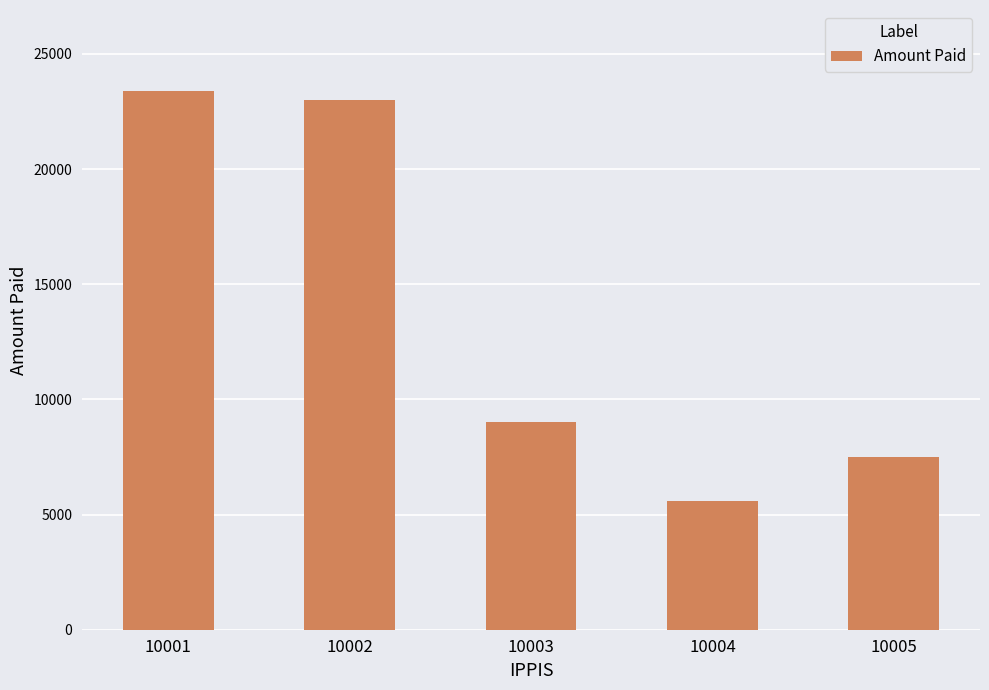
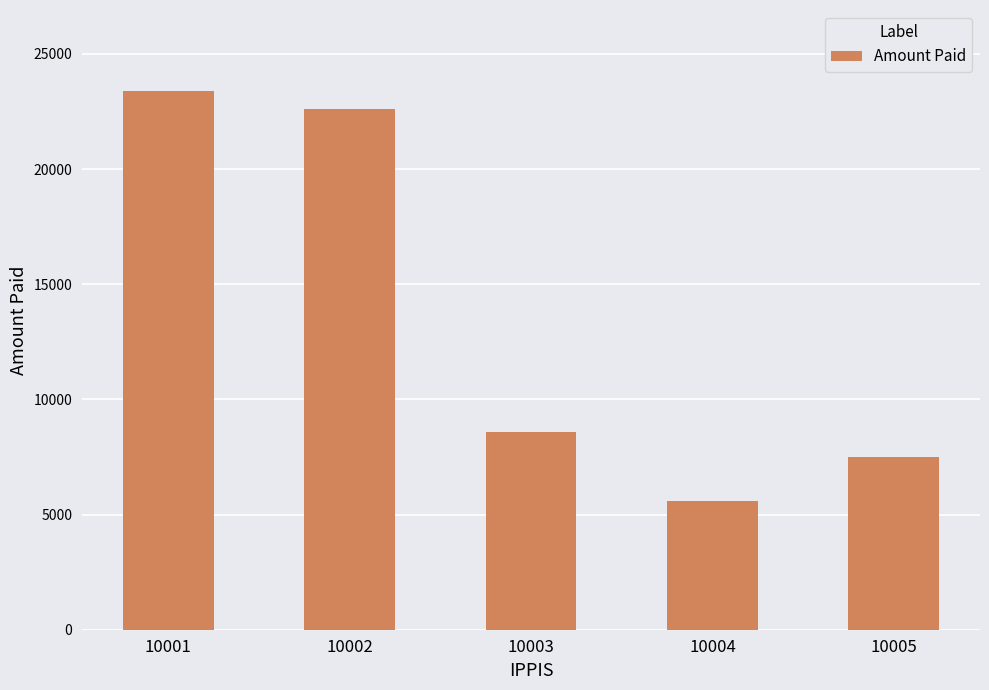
10002: 23000 -> 22600
10003: 9000 -> 8600
